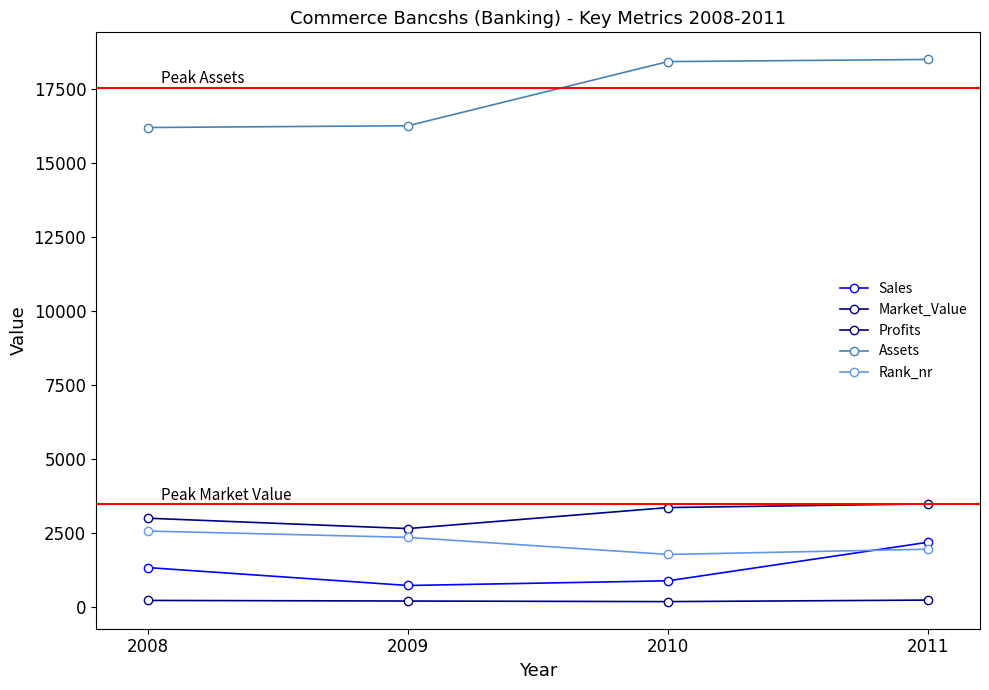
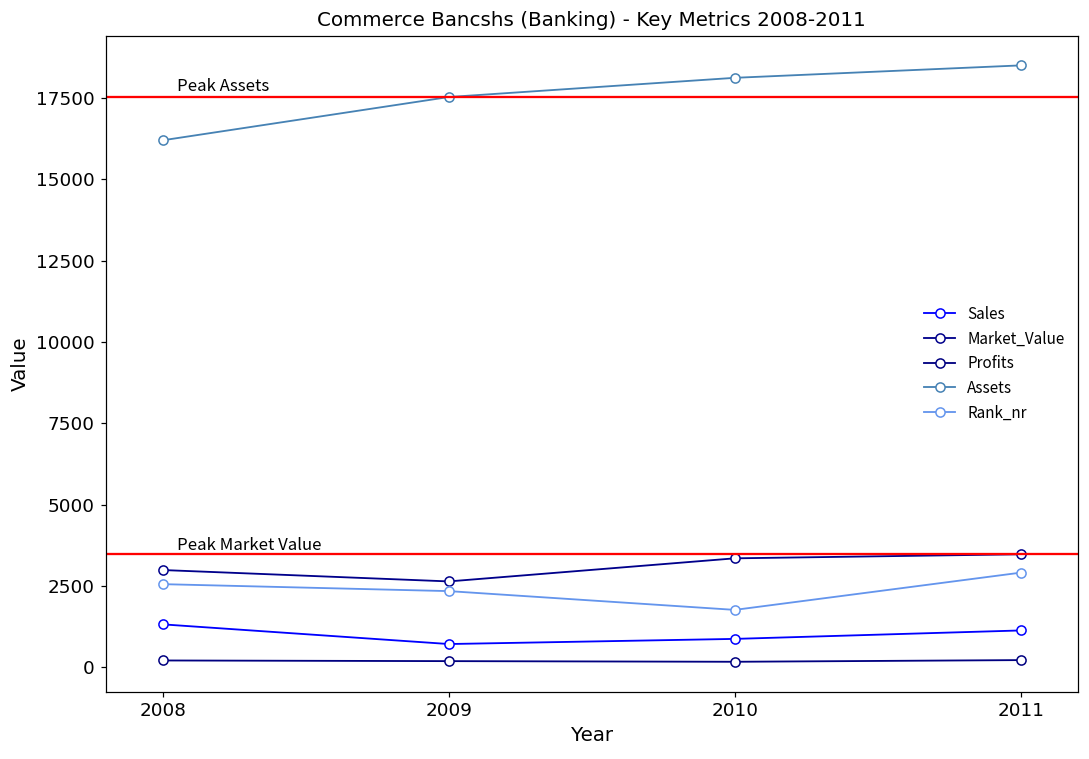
Assets, 2009: 16300 -> 17500
Assets, 2010: 18400 -> 18100
Sales, 2011: 2200 -> 1100
Rank_nr, 2011: 1900 -> 2900
